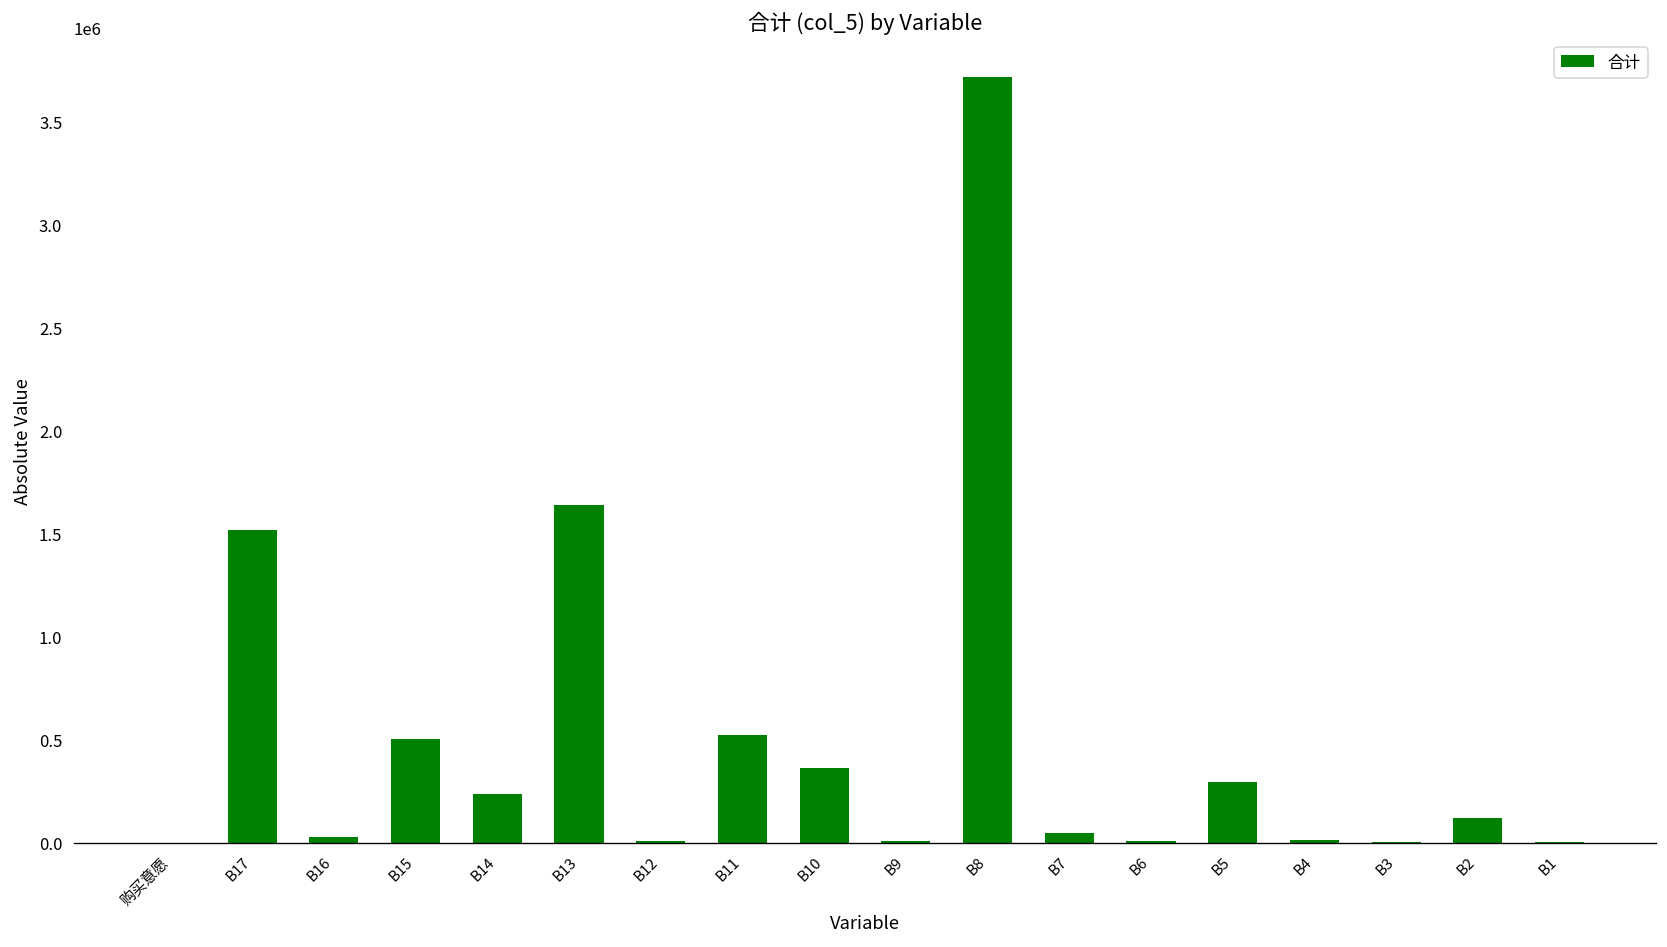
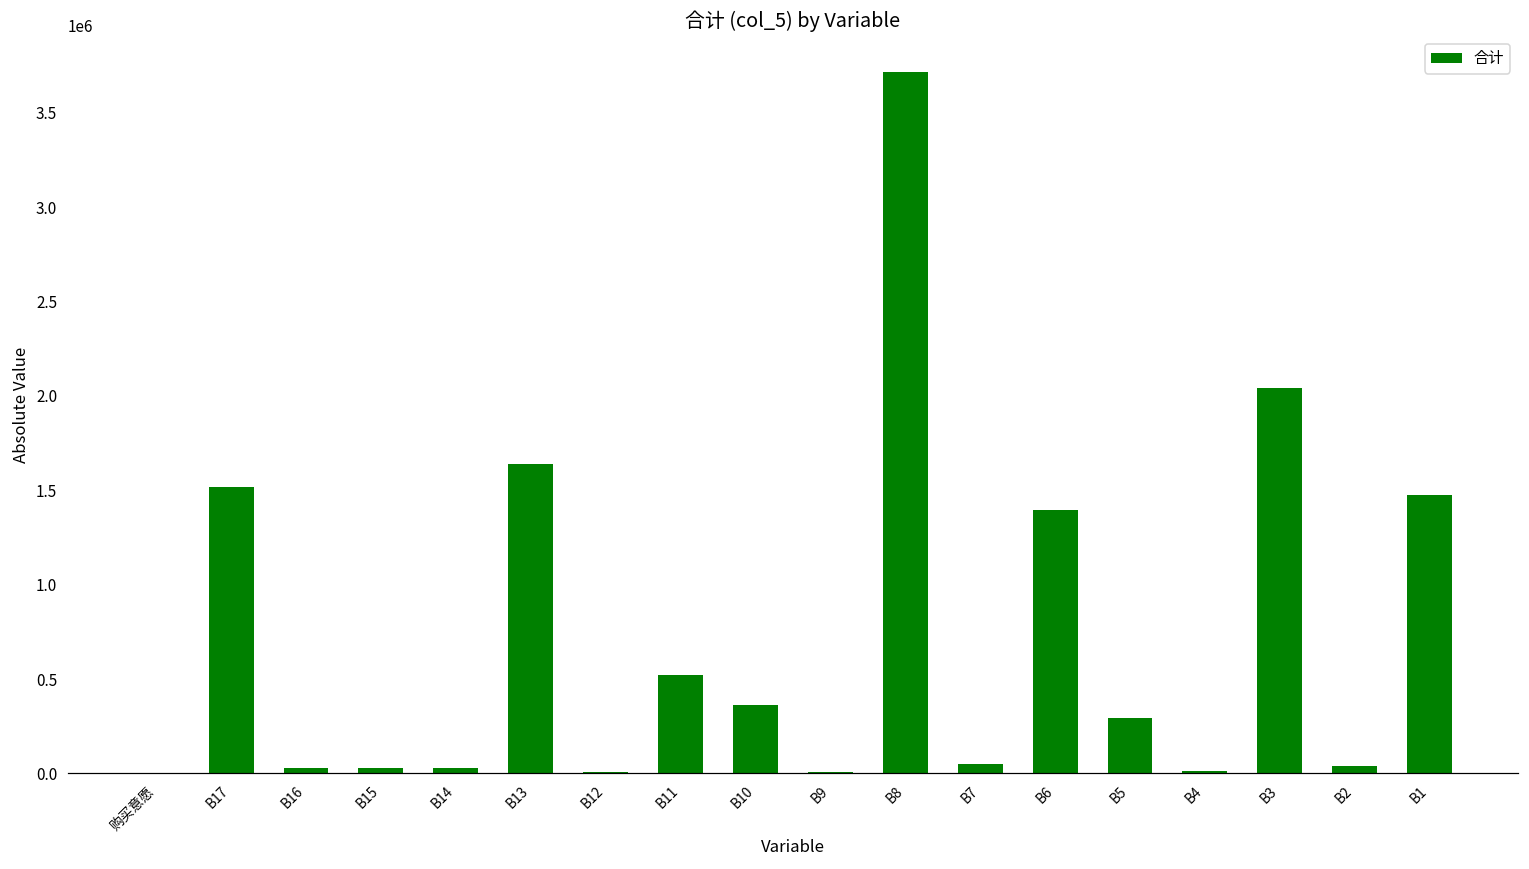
B15: 510000 -> 30000
B14: 240000 -> 30000
B6: 10000 -> 1400000
B3: 0 -> 2040000
B2: 120000 -> 40000
B1: 0 -> 1470000
